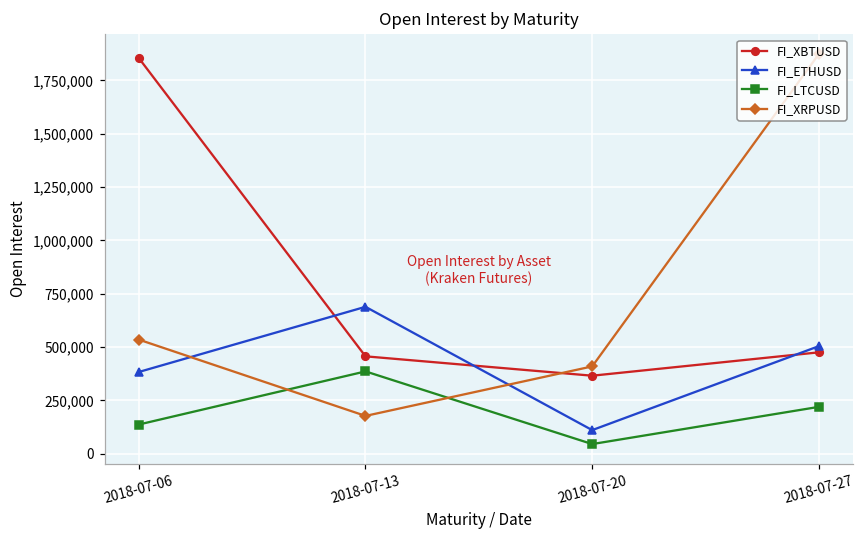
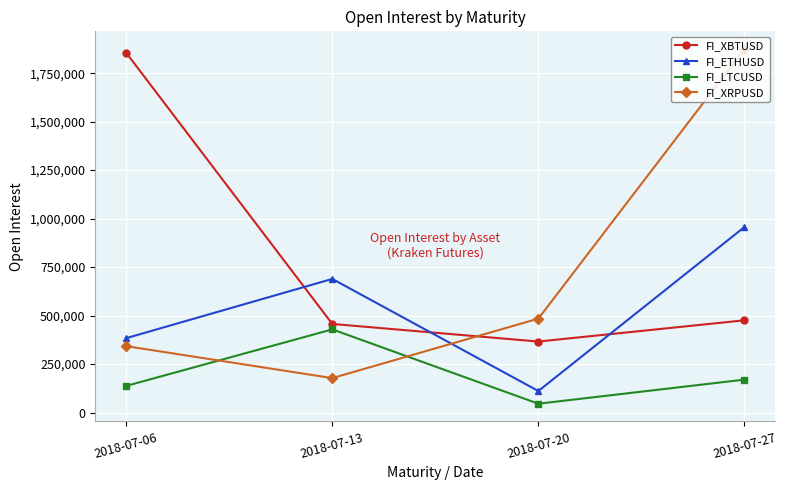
FI_XRPUSD, 2018-07-06: 540,000 -> 340,000
FI_LTCUSD, 2018-07-13: 390,000 -> 430,000
FI_XRPUSD, 2018-07-20: 410,000 -> 480,000
FI_ETHUSD, 2018-07-27: 500,000 -> 960,000
FI_LTCUSD, 2018-07-27: 220,000 -> 170,000
